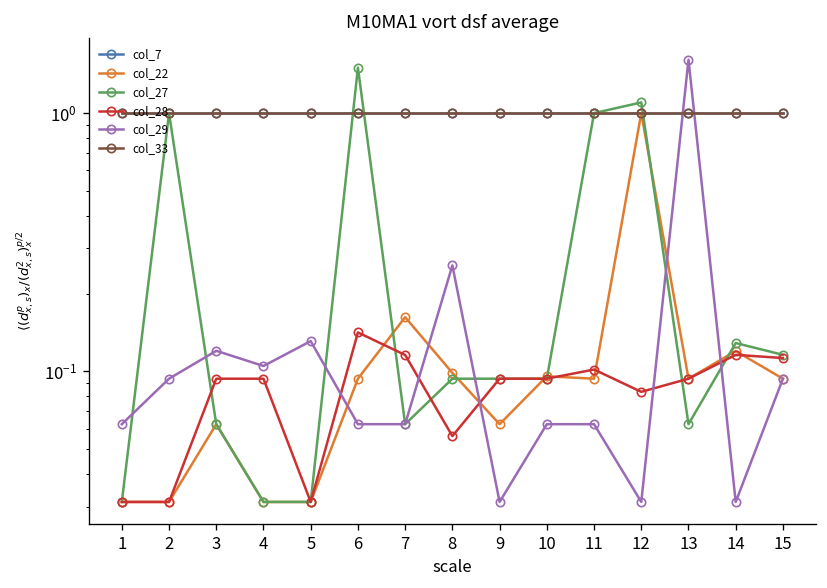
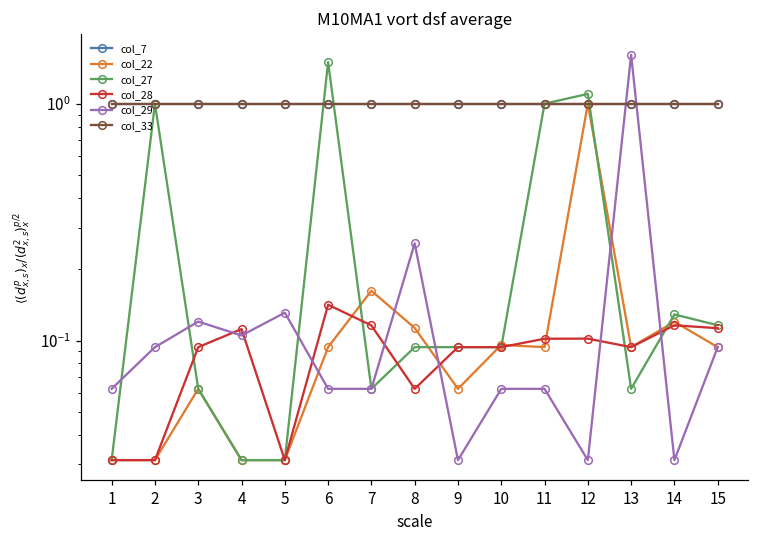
col_28, 4: 0.09 -> 0.11
col_22, 8: 0.10 -> 0.11
col_28, 8: 0.056 -> 0.063
col_28, 12: 0.083 -> 0.10
